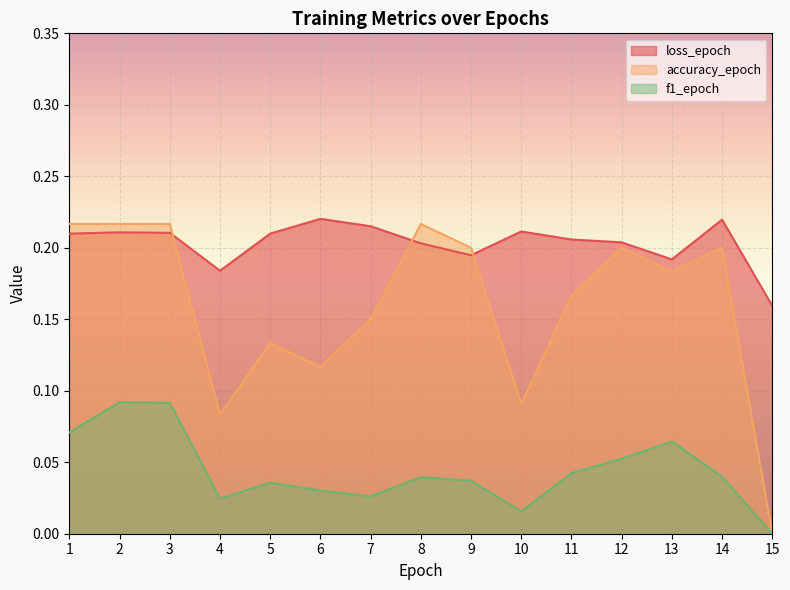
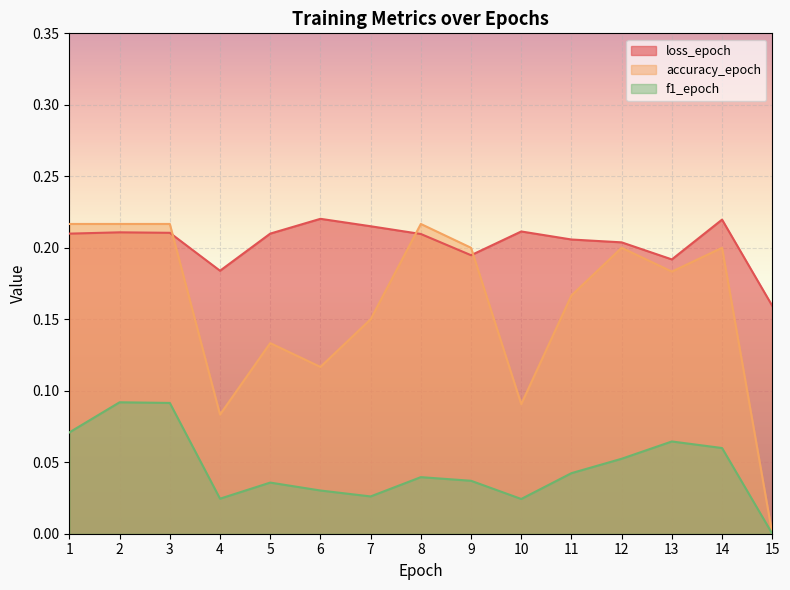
loss_epoch, 8: 0.203 -> 0.210
f1_epoch, 10: 0.016 -> 0.024
f1_epoch, 14: 0.040 -> 0.060
